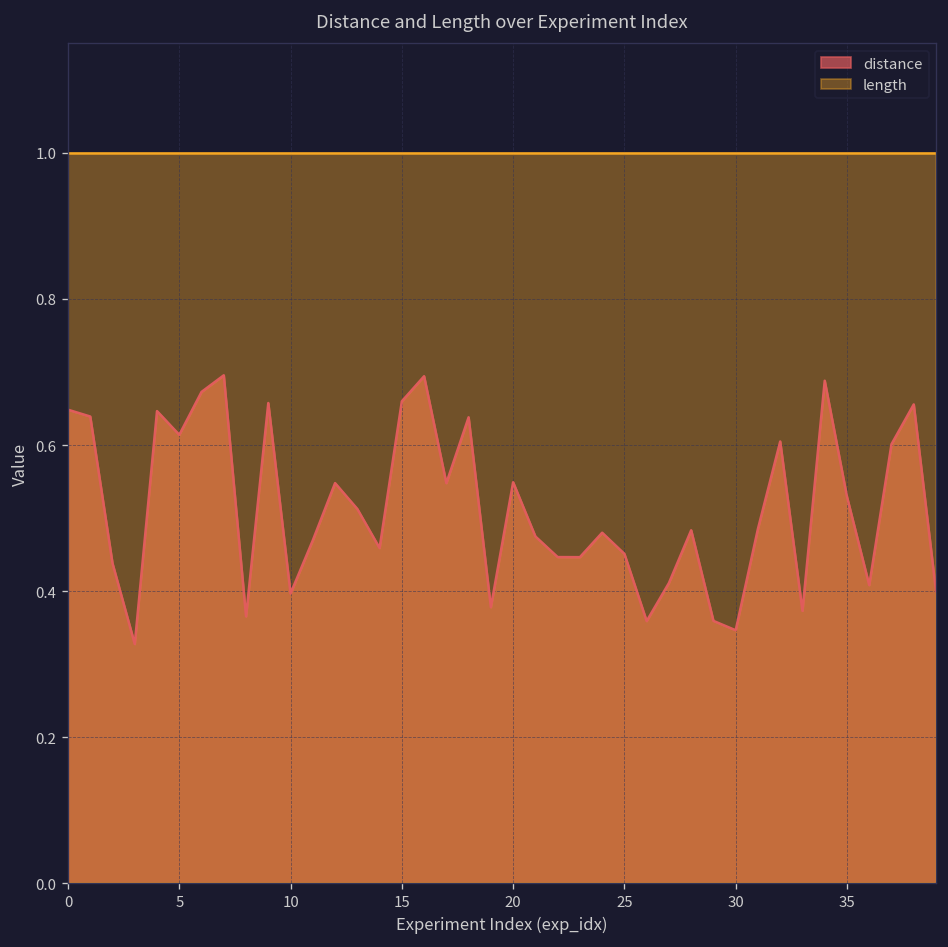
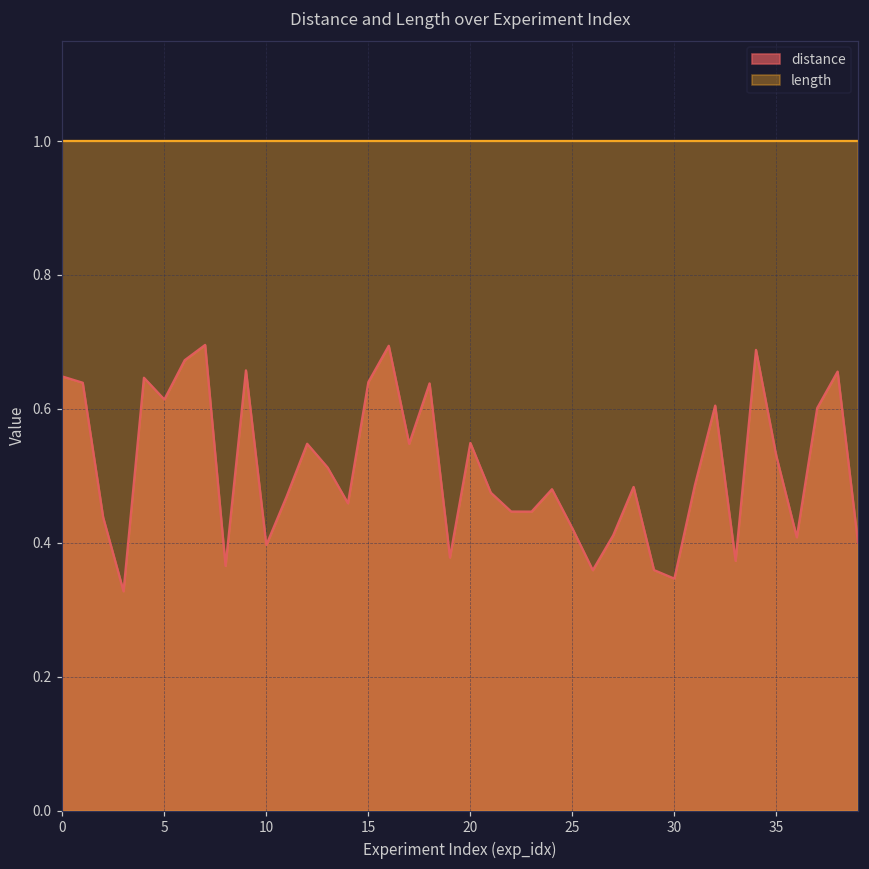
distance, 15: 0.66 -> 0.64
distance, 25: 0.45 -> 0.42
